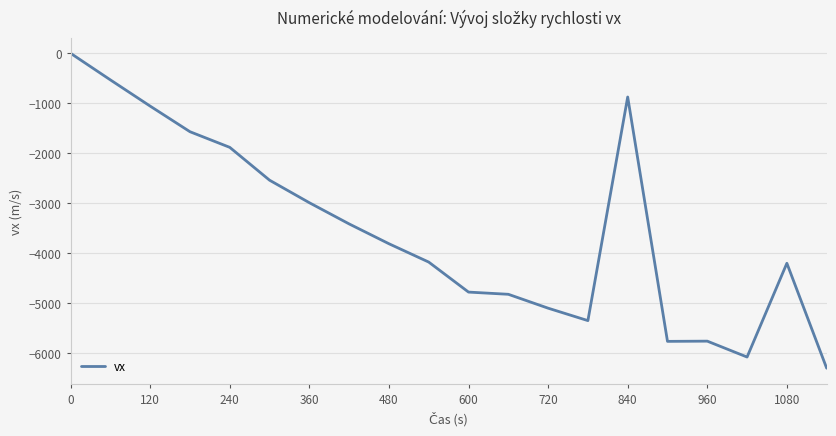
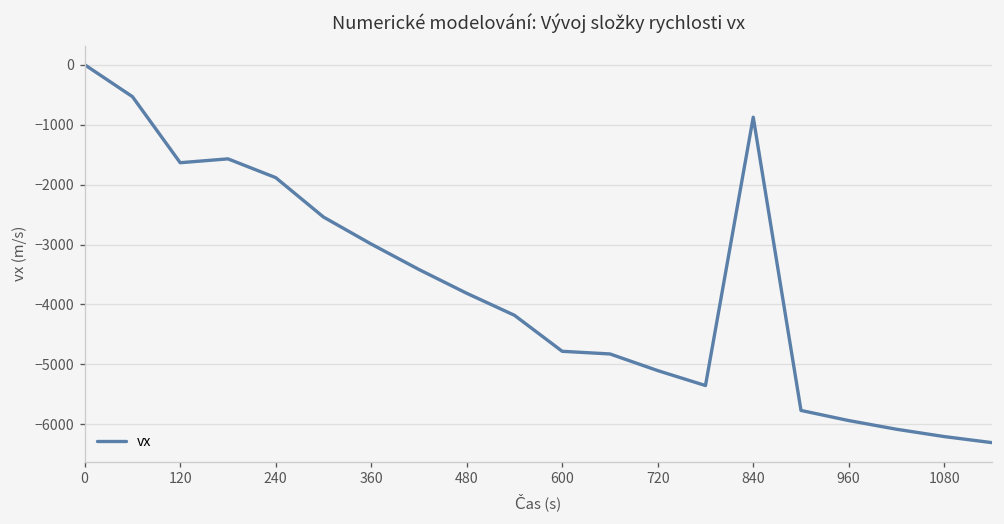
120: -1100 -> -1600
960: -5800 -> -5900
1080: -4200 -> -6200
